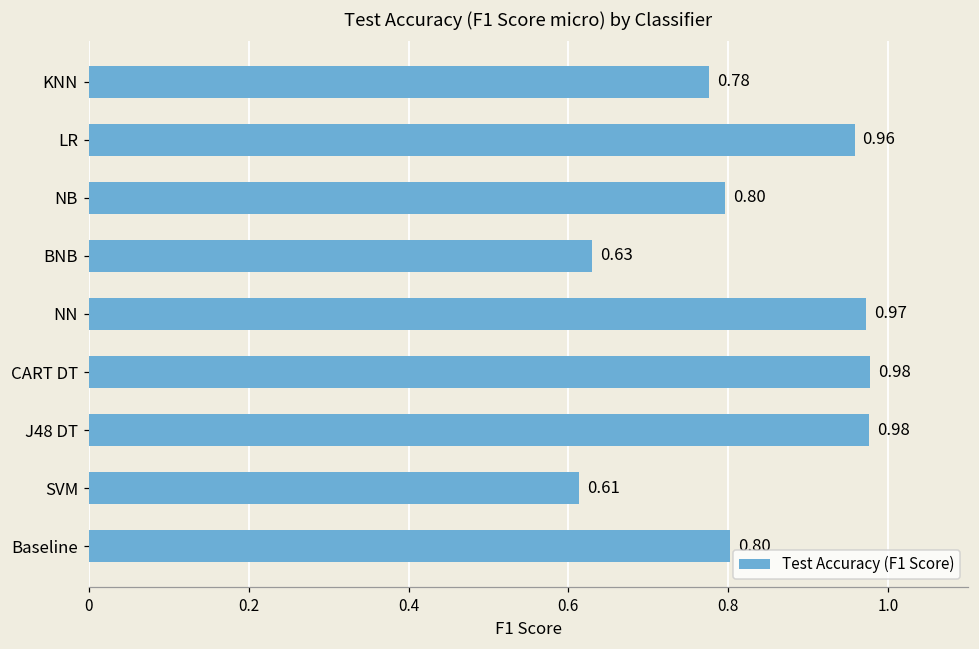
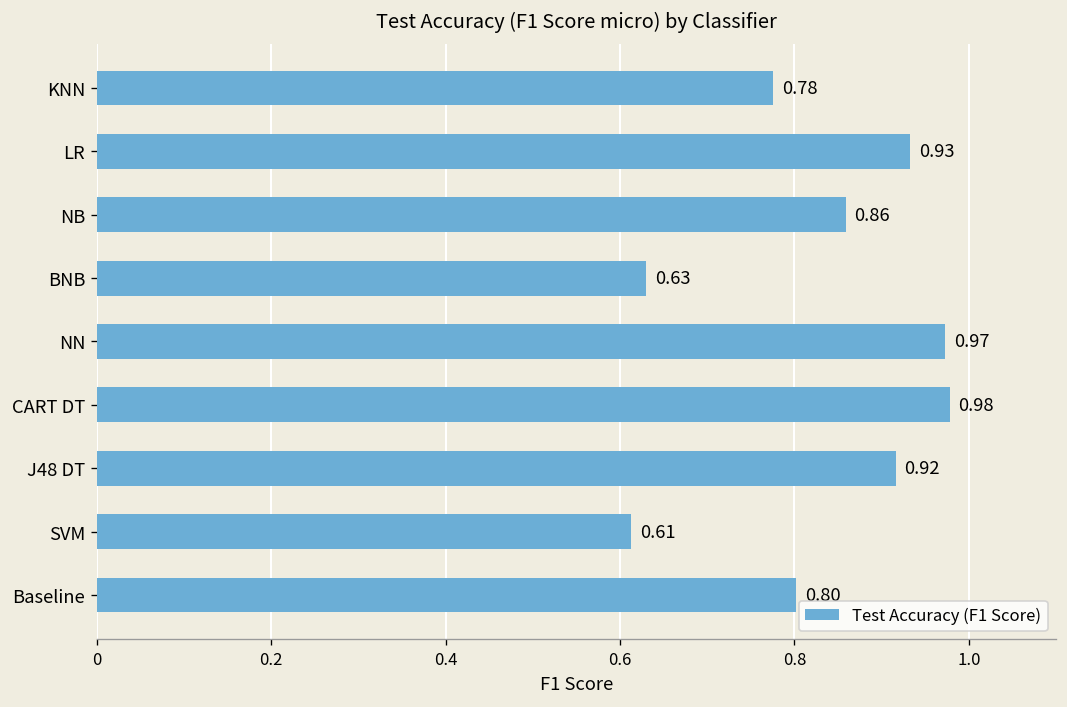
LR: 0.96 -> 0.93
NB: 0.80 -> 0.86
J48 DT: 0.98 -> 0.92
